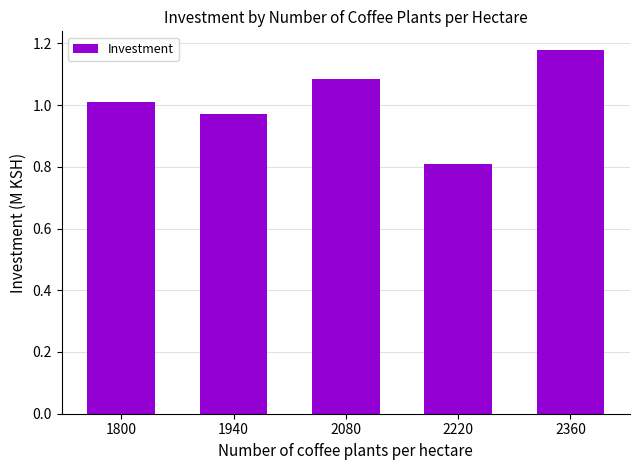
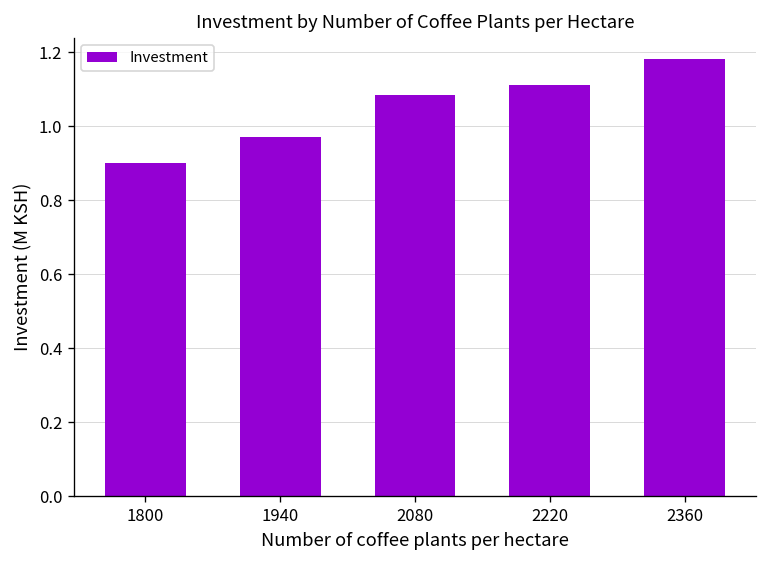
1800: 1.01 -> 0.90
2220: 0.81 -> 1.11
